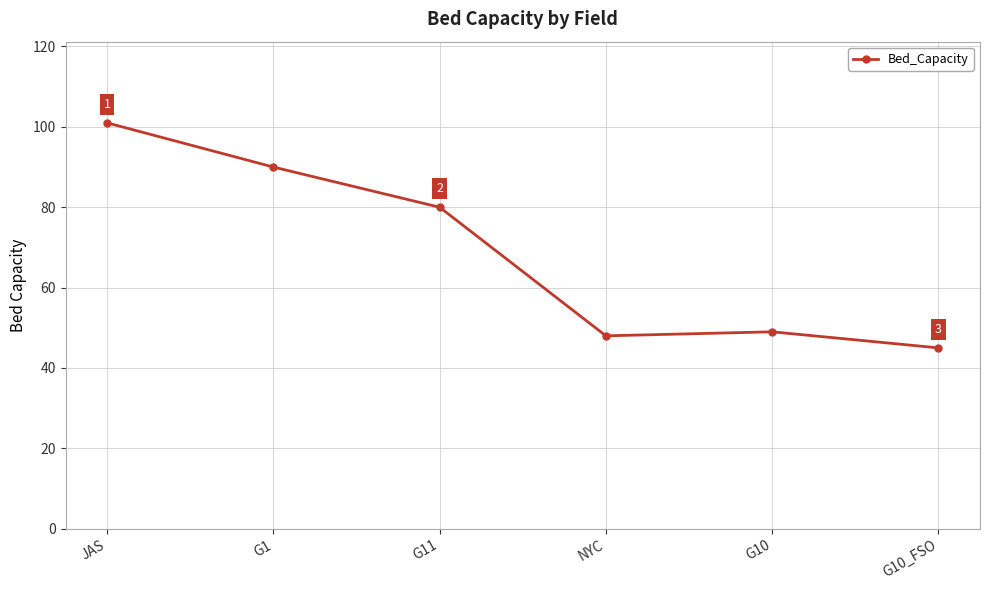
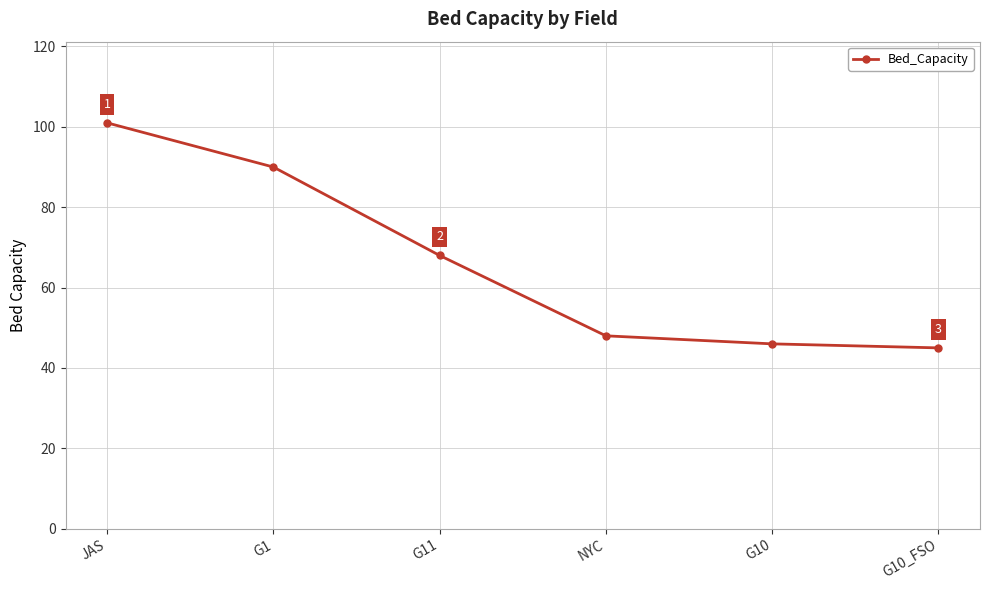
G11: 80 -> 68
G10: 49 -> 46
